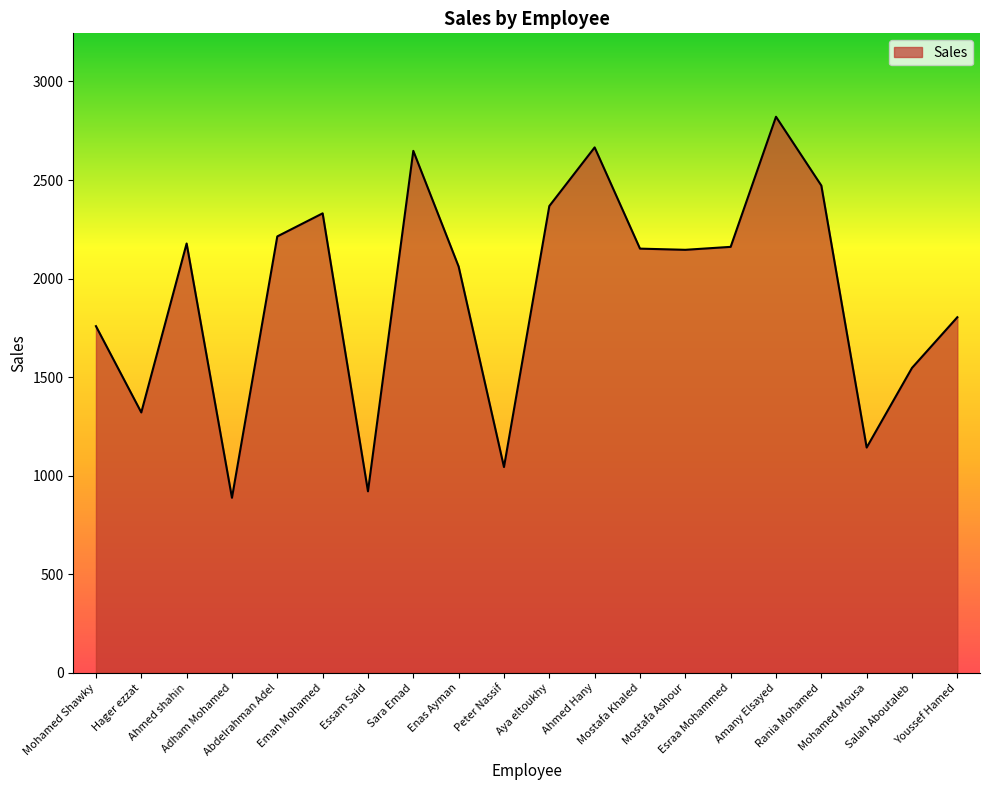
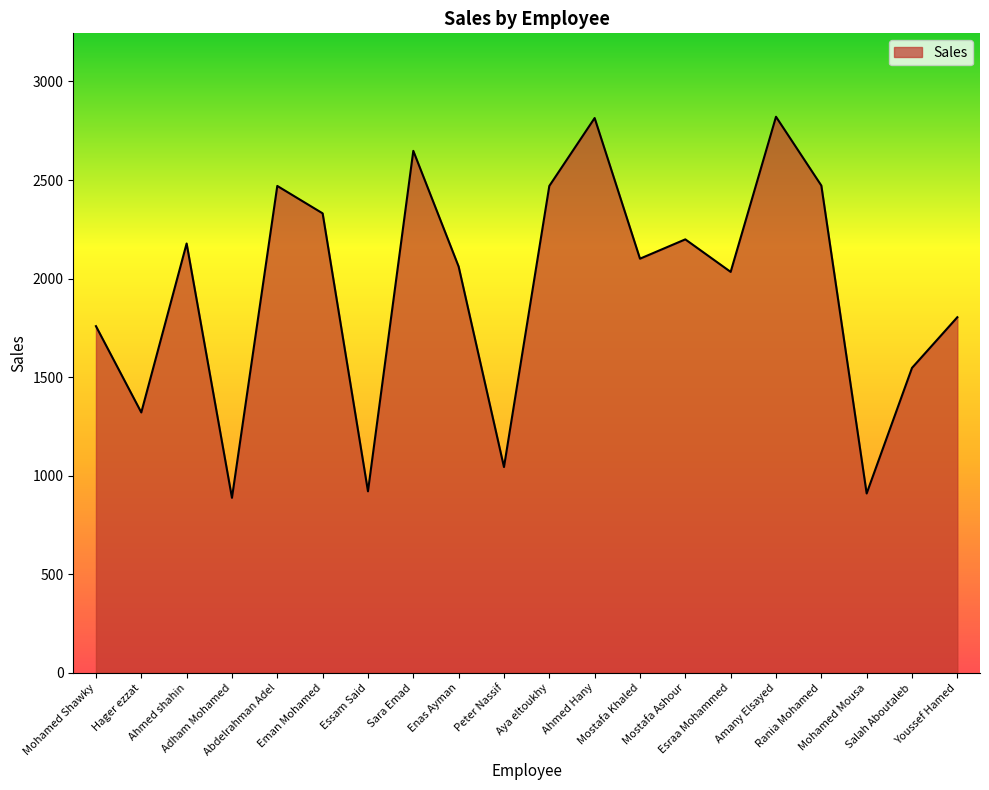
Abdelrahman Adel: 2210 -> 2470
Aya eltoukhy: 2370 -> 2470
Ahmed Hany: 2670 -> 2810
Mostafa Khaled: 2150 -> 2100
Mostafa Ashour: 2150 -> 2200
Esraa Mohammed: 2160 -> 2030
Mohamed Mousa: 1140 -> 910
